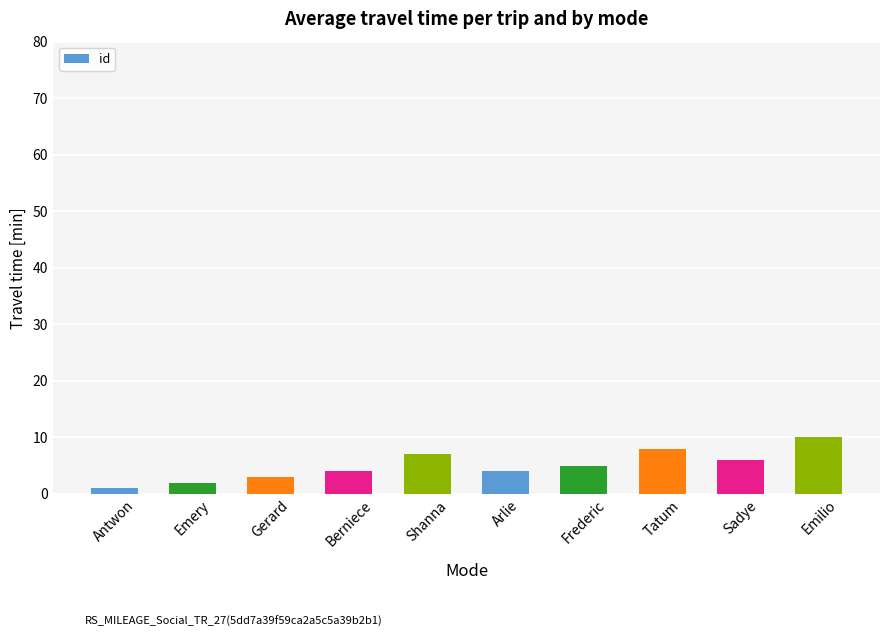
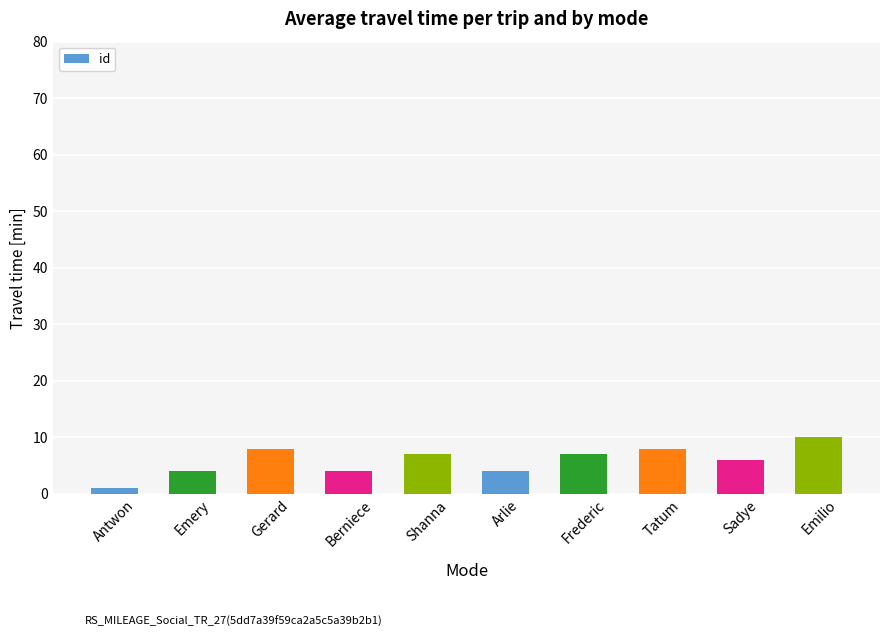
Emery: 2 -> 4
Gerard: 3 -> 8
Frederic: 5 -> 7
